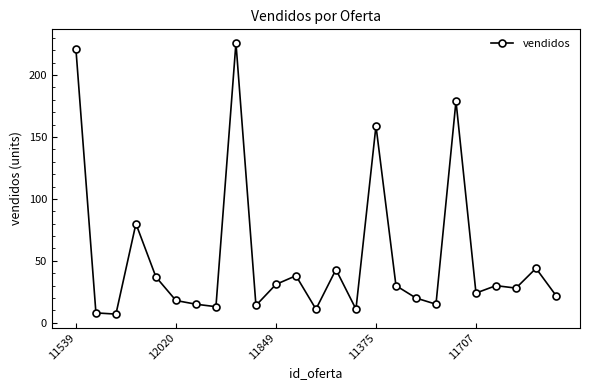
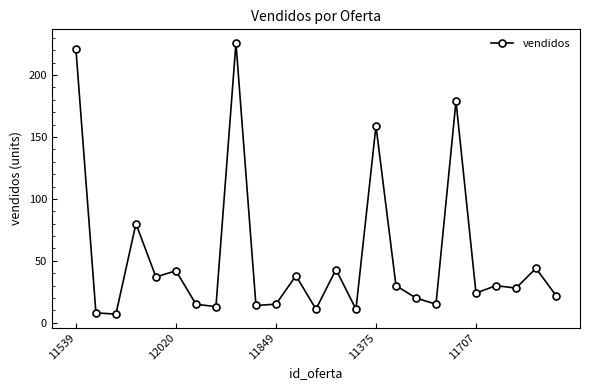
12020: 18 -> 42
11849: 31 -> 15
